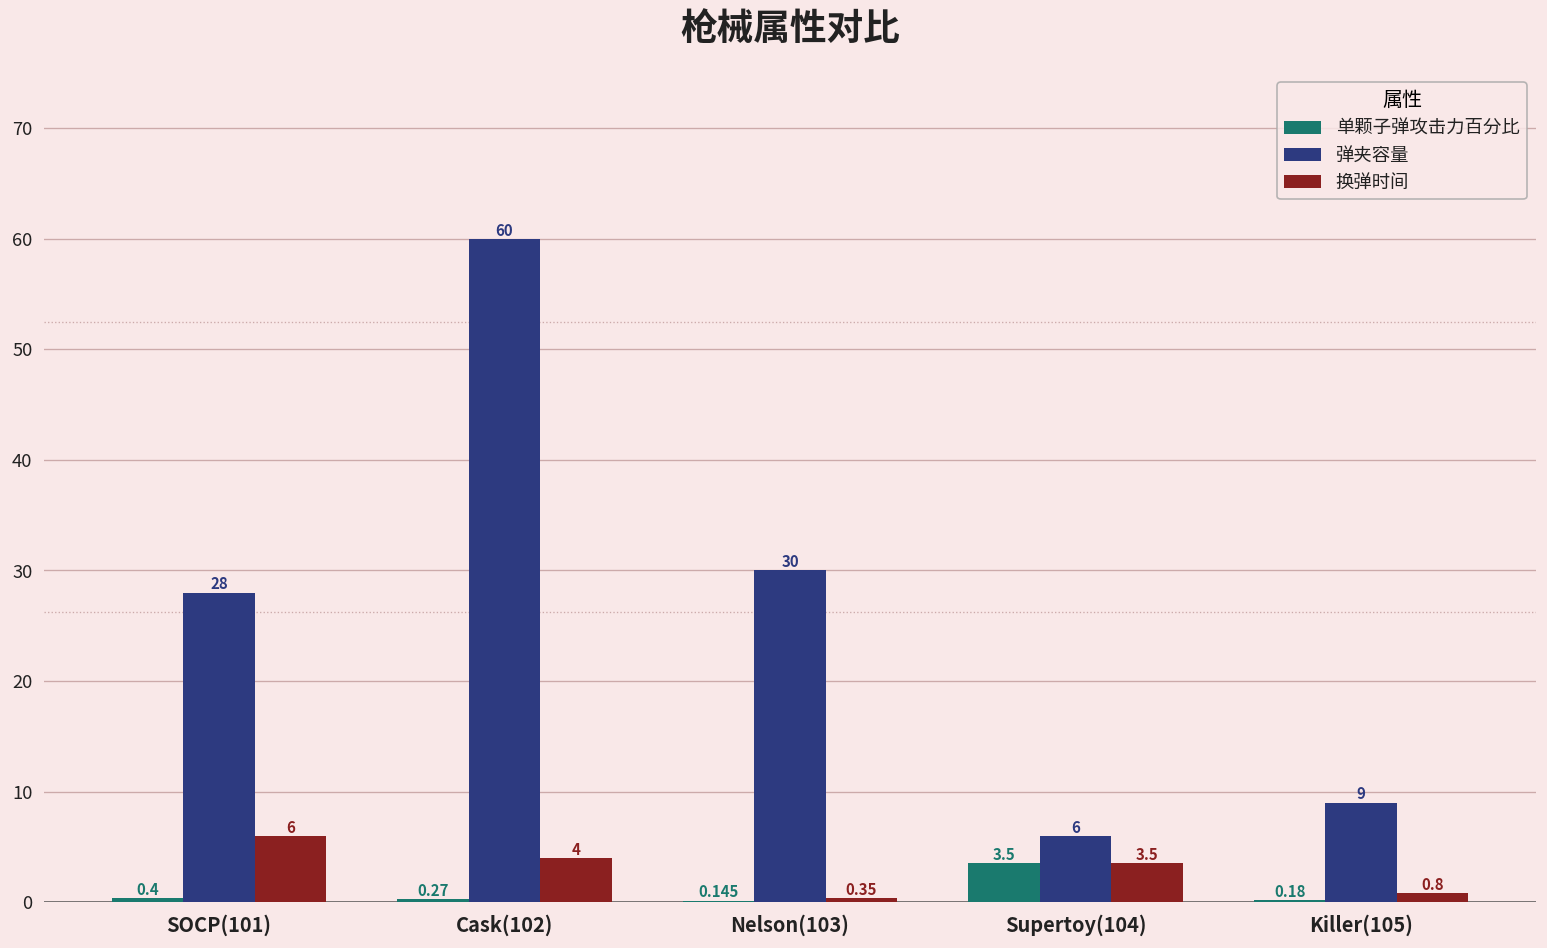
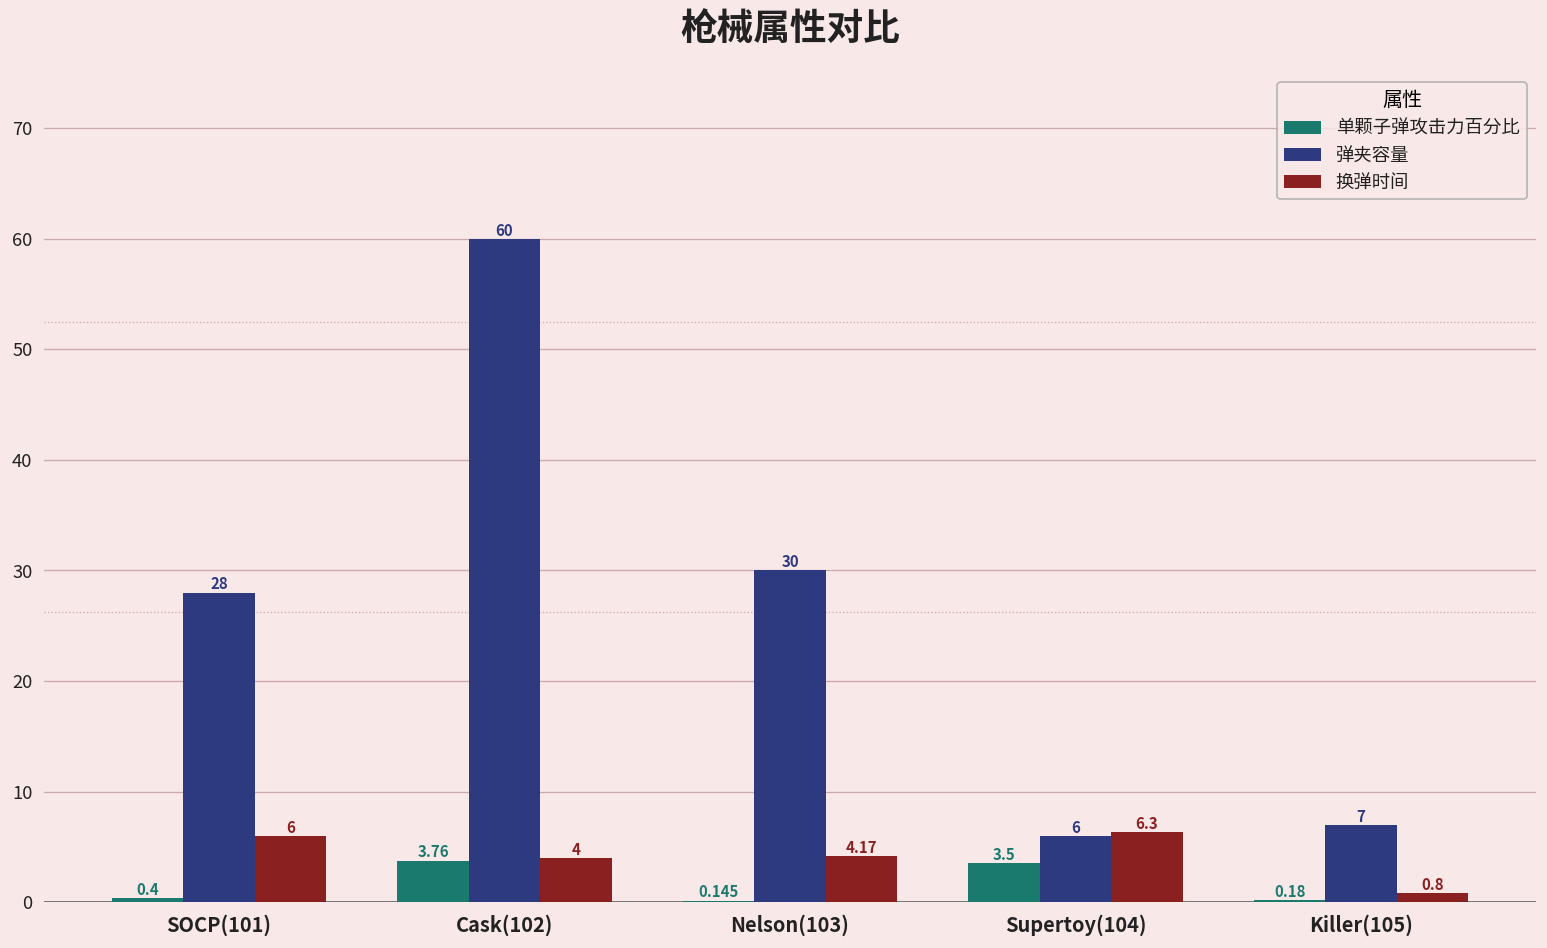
单颗子弹攻击力百分比, Cask(102): 0.27 -> 3.76
换弹时间, Nelson(103): 0.35 -> 4.17
换弹时间, Supertoy(104): 3.5 -> 6.3
弹夹容量, Killer(105): 9 -> 7
